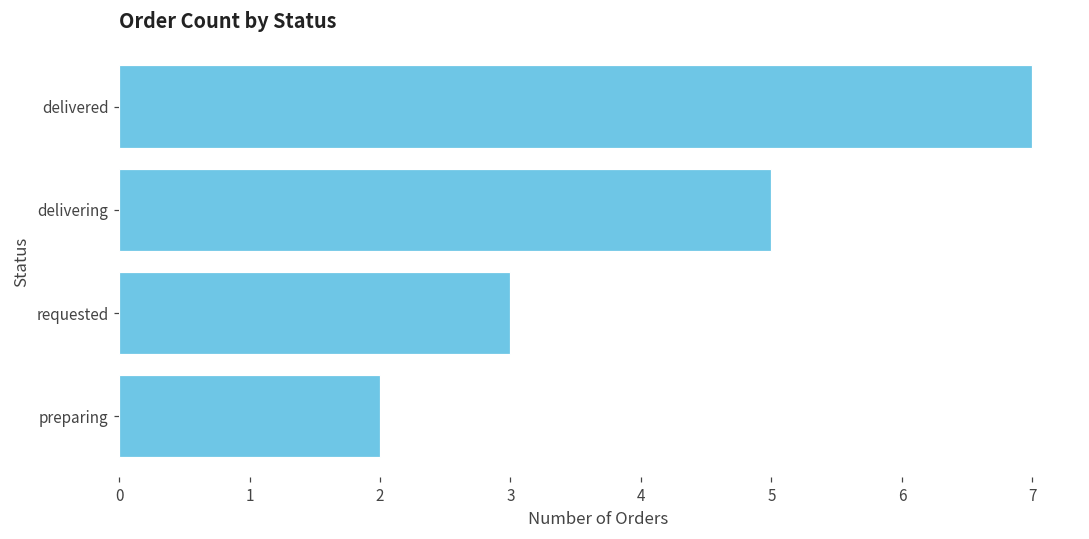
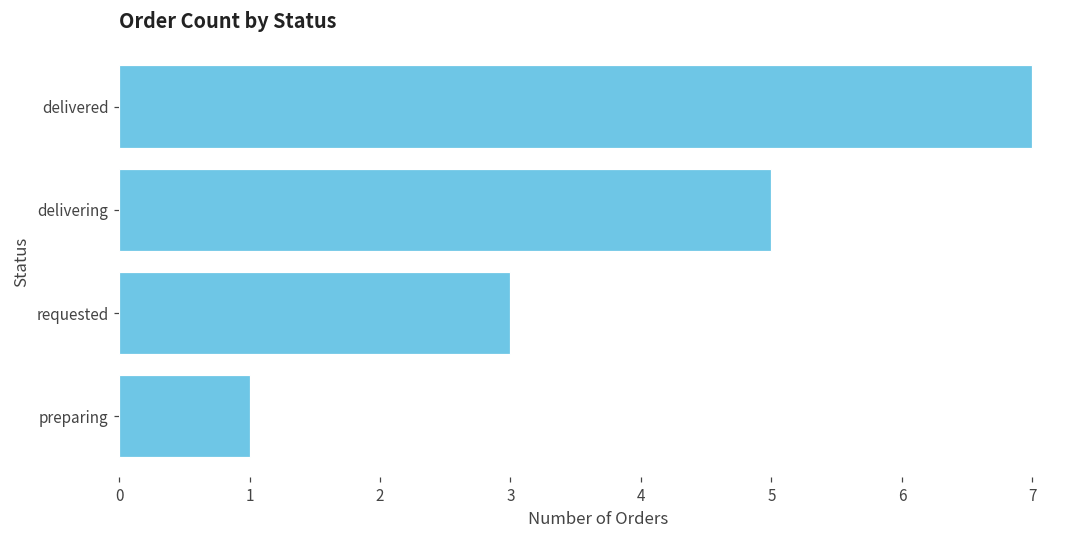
preparing: 2 -> 1
